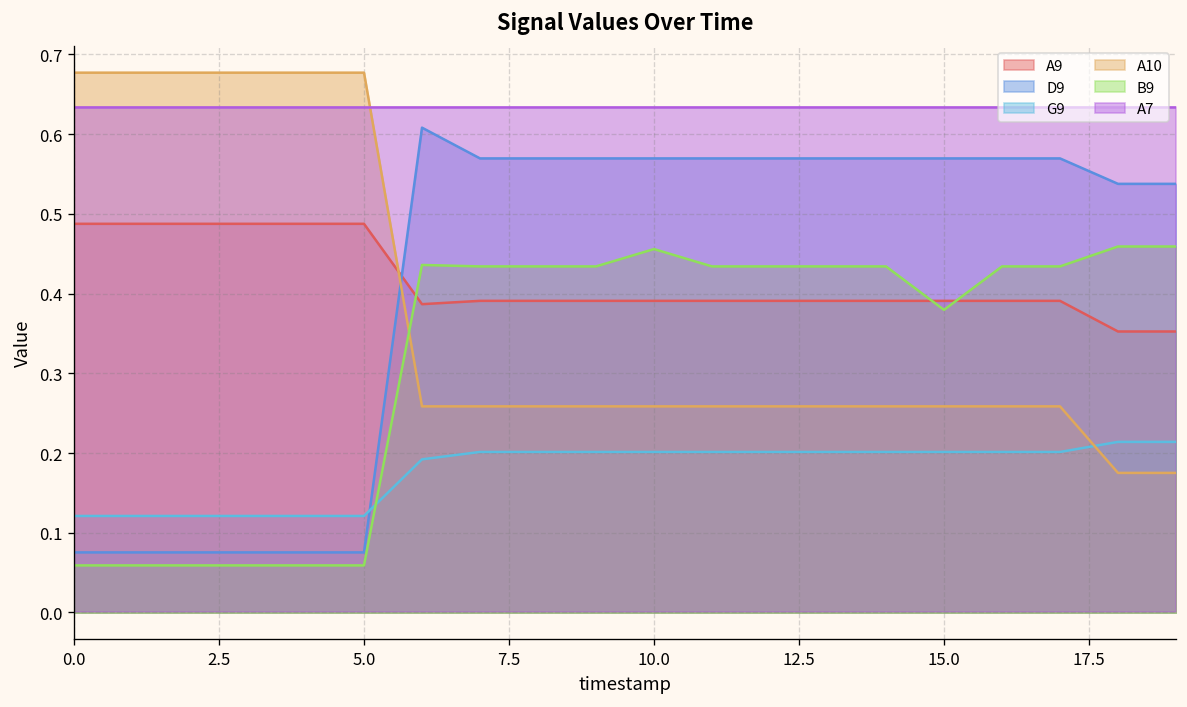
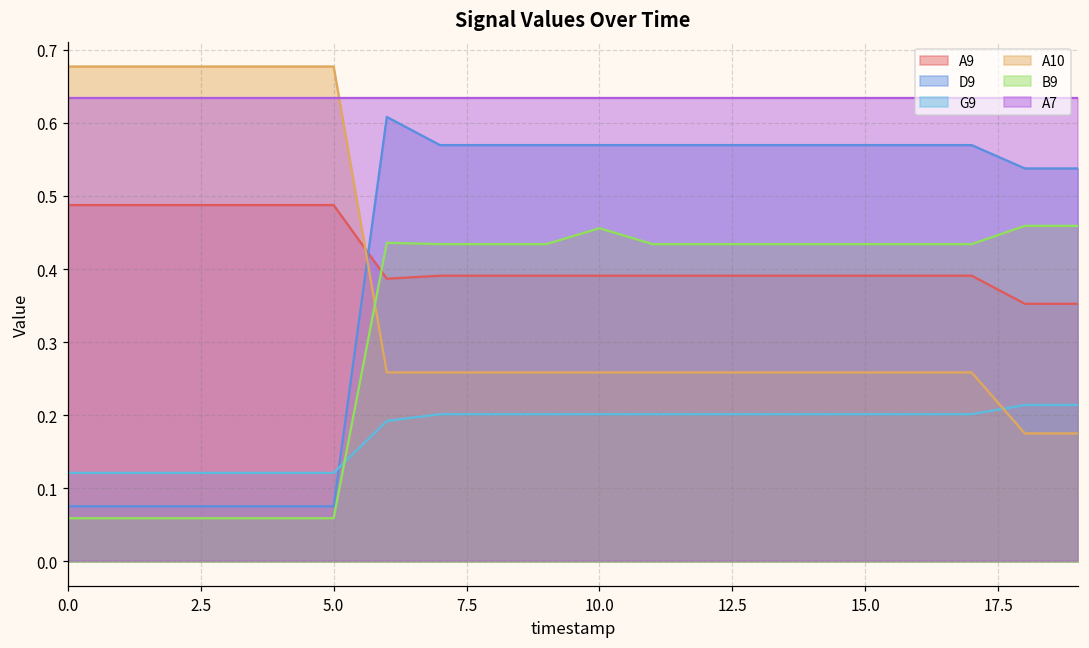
B9, 15.0: 0.38 -> 0.43
